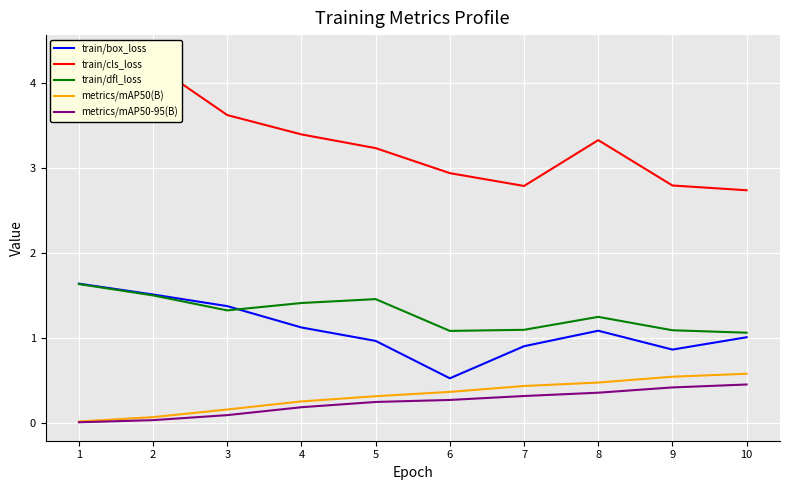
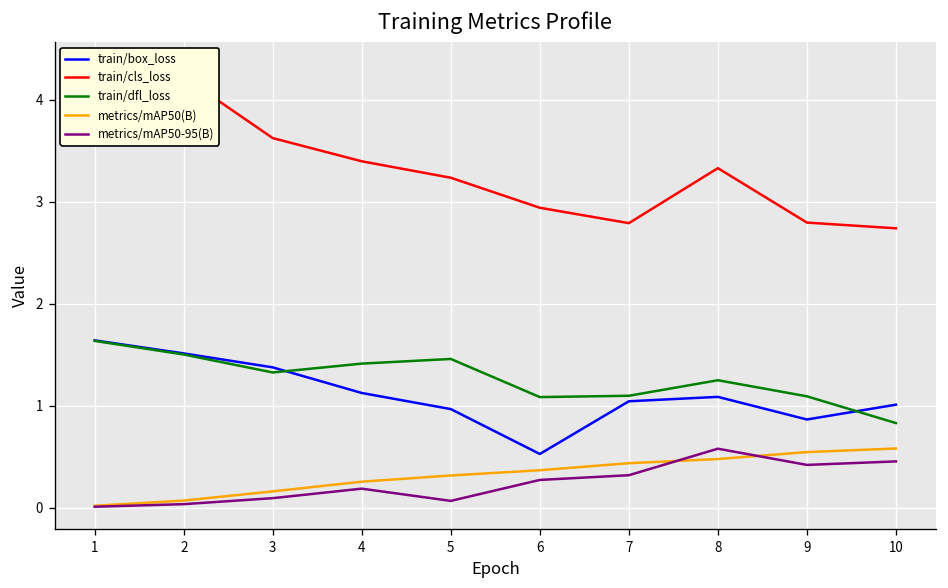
metrics/mAP50-95(B), 5: 0.2 -> 0.1
train/box_loss, 7: 0.9 -> 1.0
metrics/mAP50-95(B), 8: 0.4 -> 0.6
train/dfl_loss, 10: 1.1 -> 0.8
